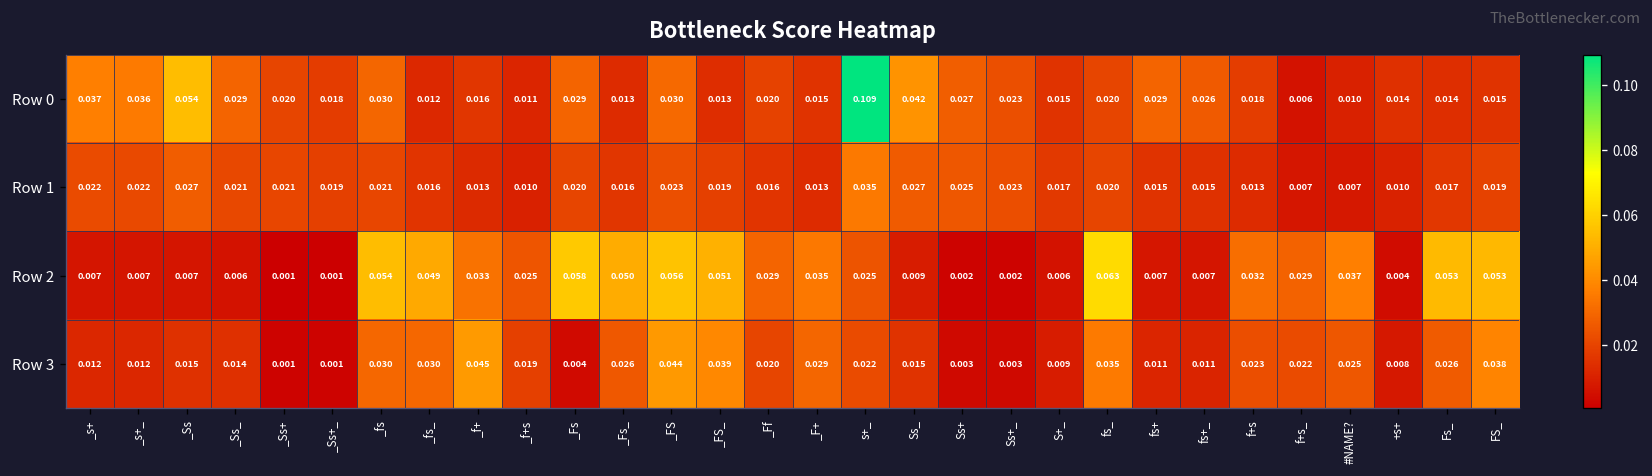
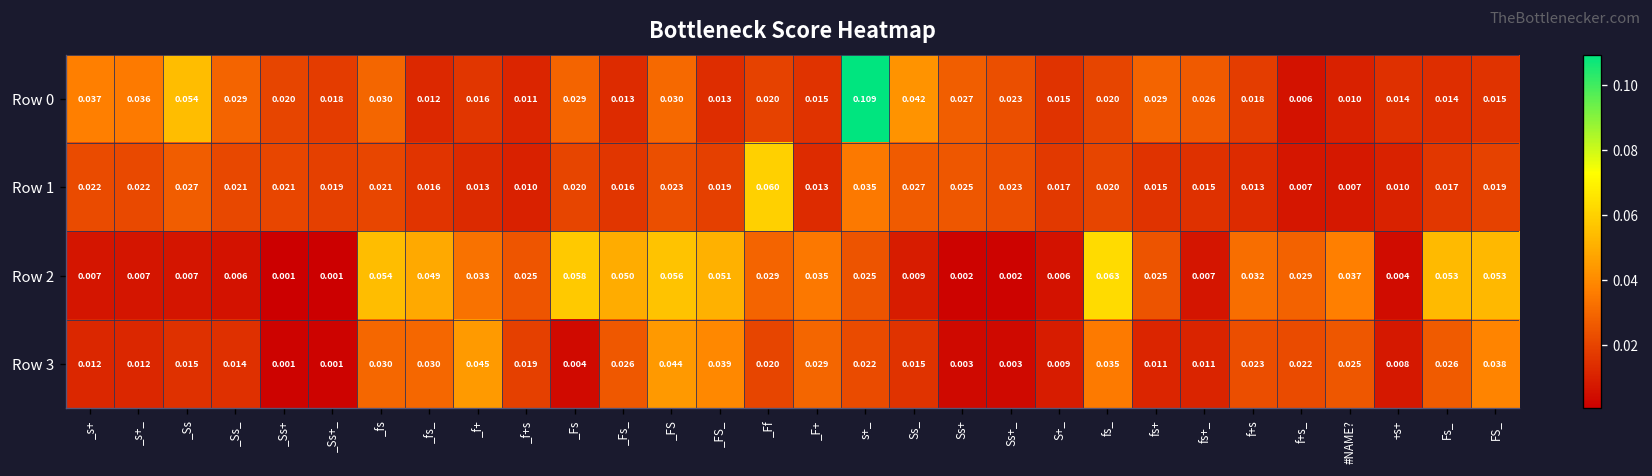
Row 1, _Ff: 0.016 -> 0.060
Row 2, fs+: 0.007 -> 0.025
